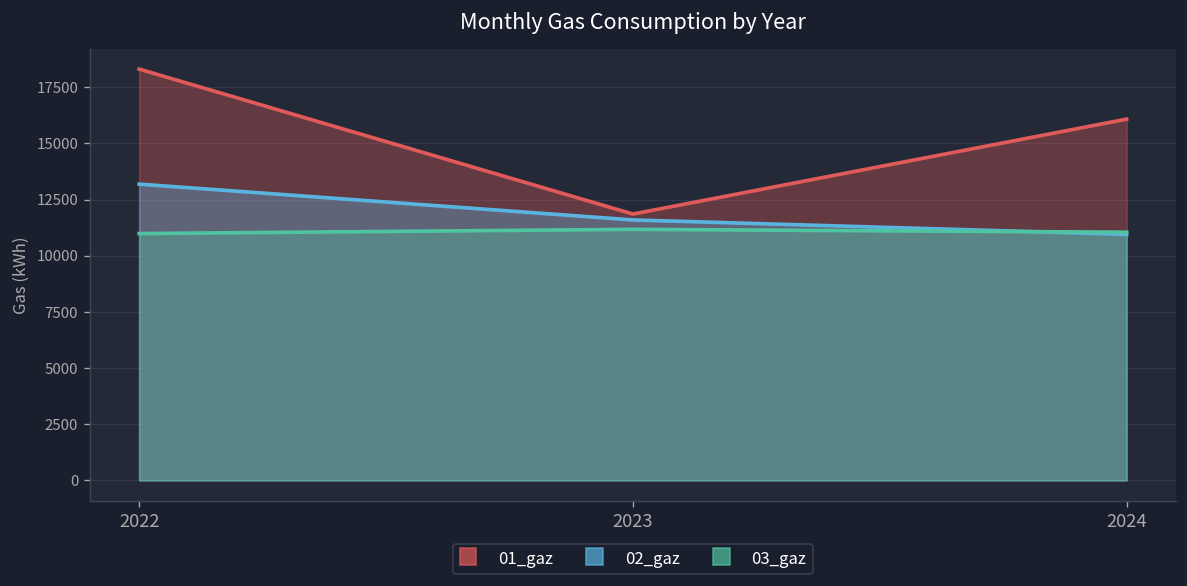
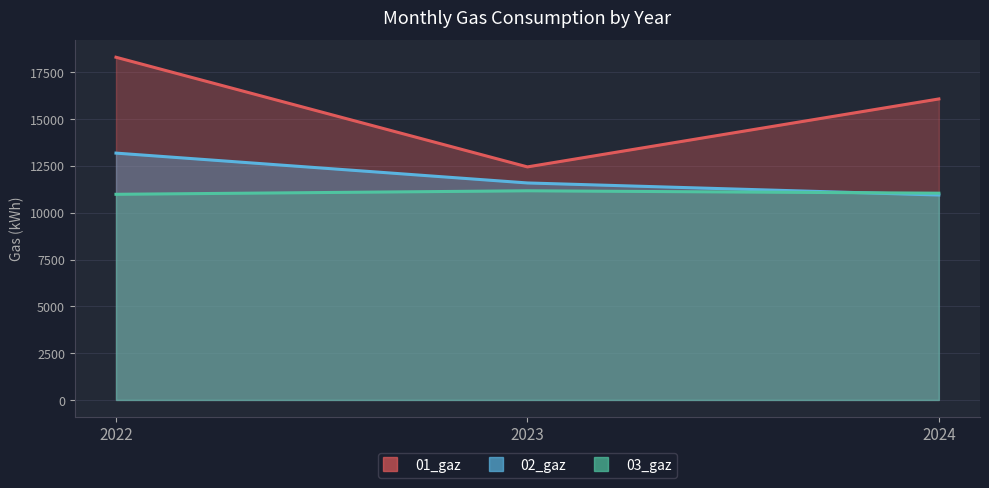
01_gaz, 2023: 11900 -> 12400
